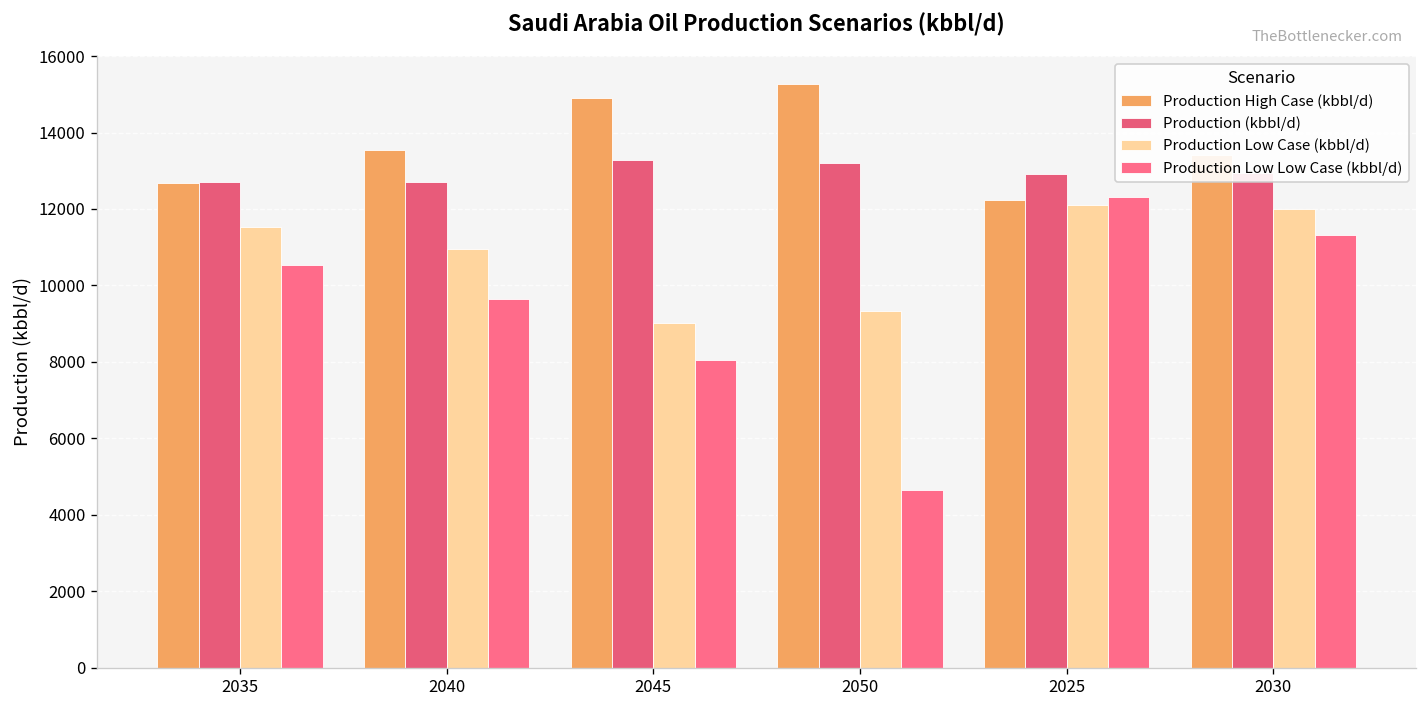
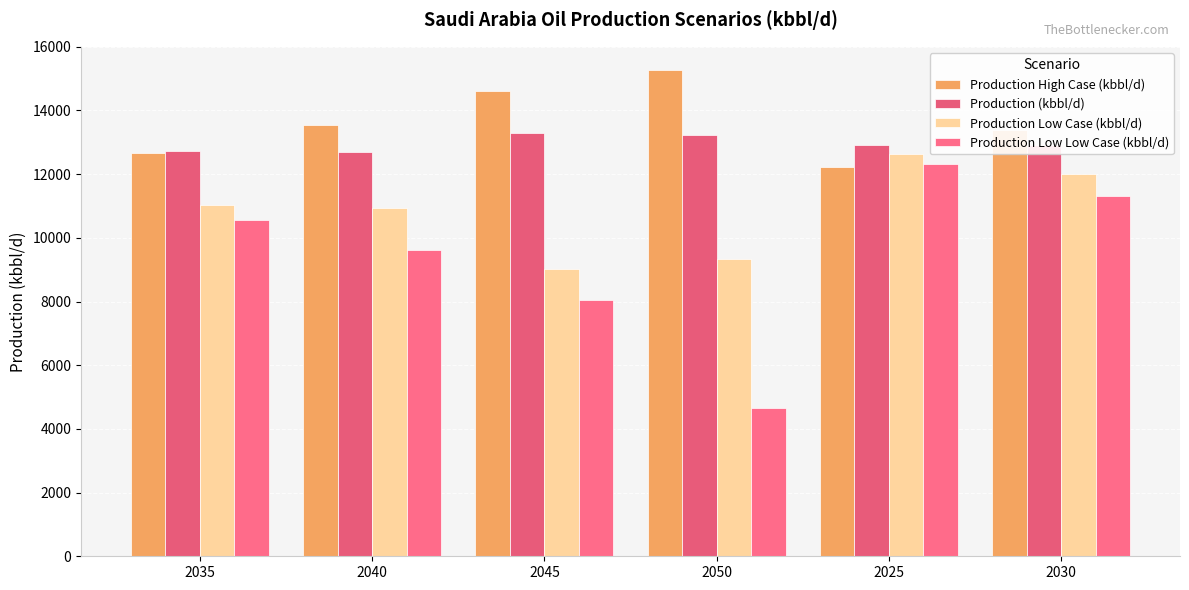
Production Low Case (kbbl/d), 2035: 11500 -> 11000
Production High Case (kbbl/d), 2045: 14900 -> 14600
Production Low Case (kbbl/d), 2025: 12100 -> 12600
